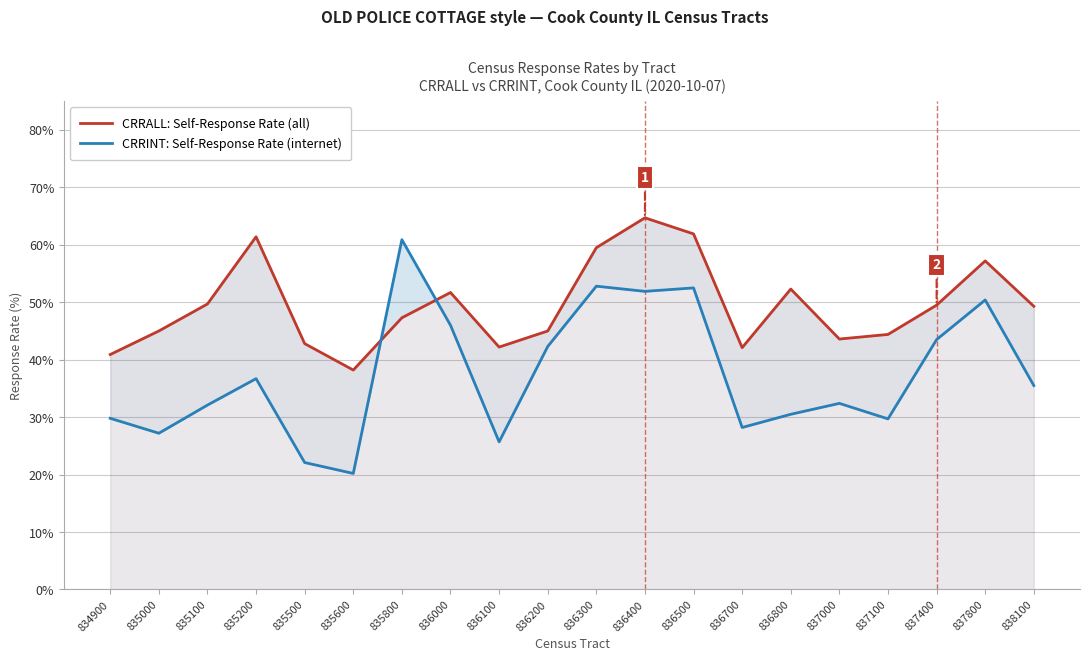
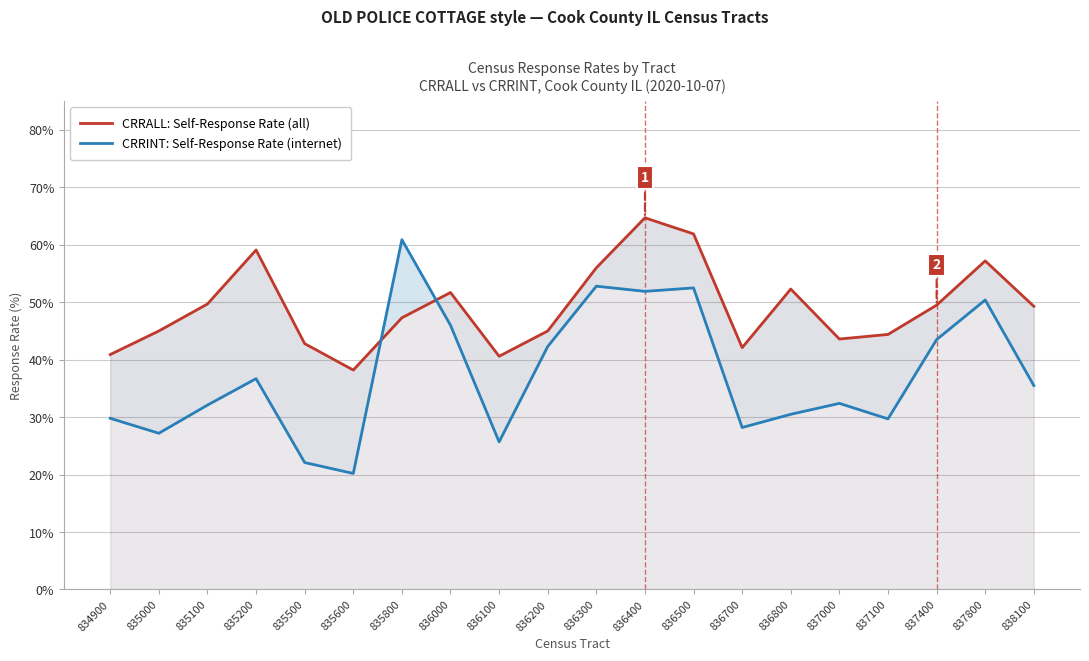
CRRALL: Self-Response Rate (all), 835200: 61% -> 59%
CRRALL: Self-Response Rate (all), 836100: 42% -> 41%
CRRALL: Self-Response Rate (all), 836300: 60% -> 56%
